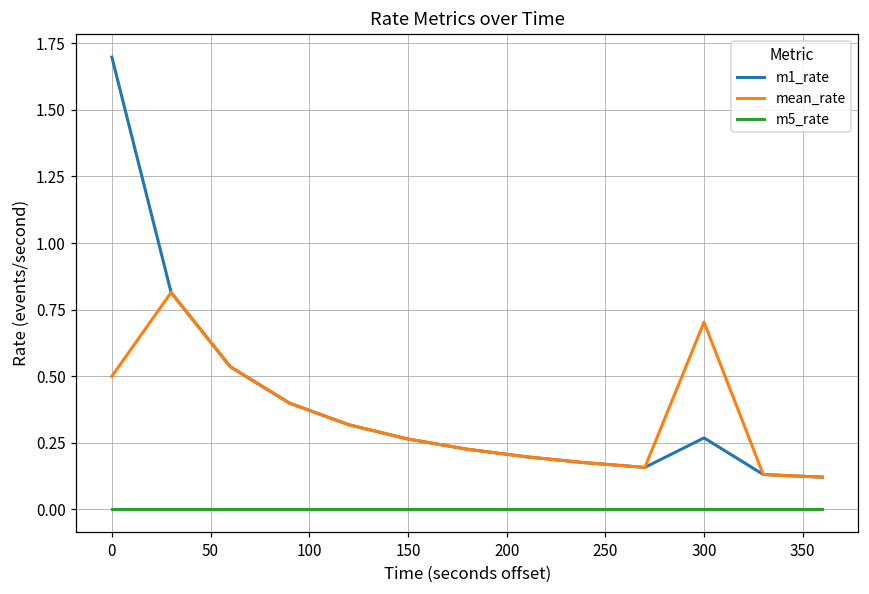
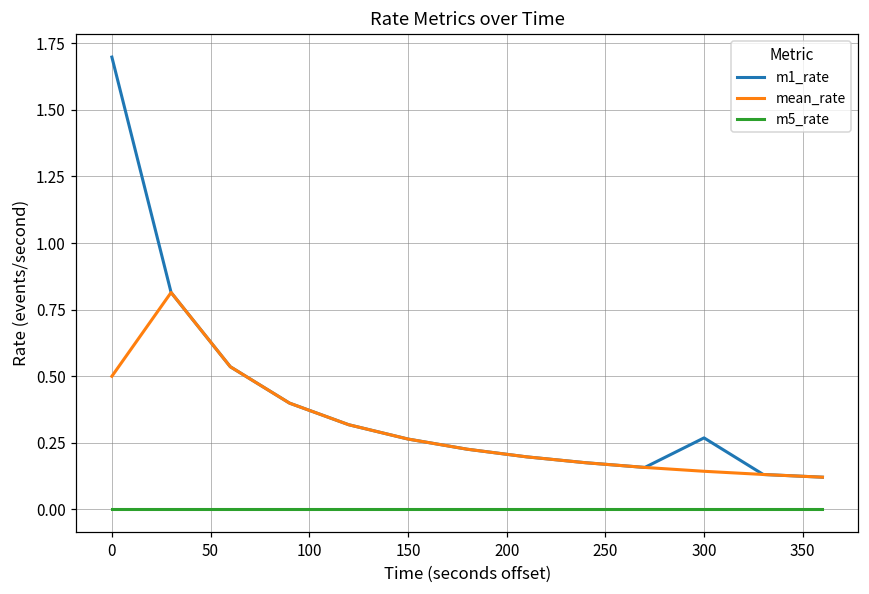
mean_rate, 300: 0.70 -> 0.14
